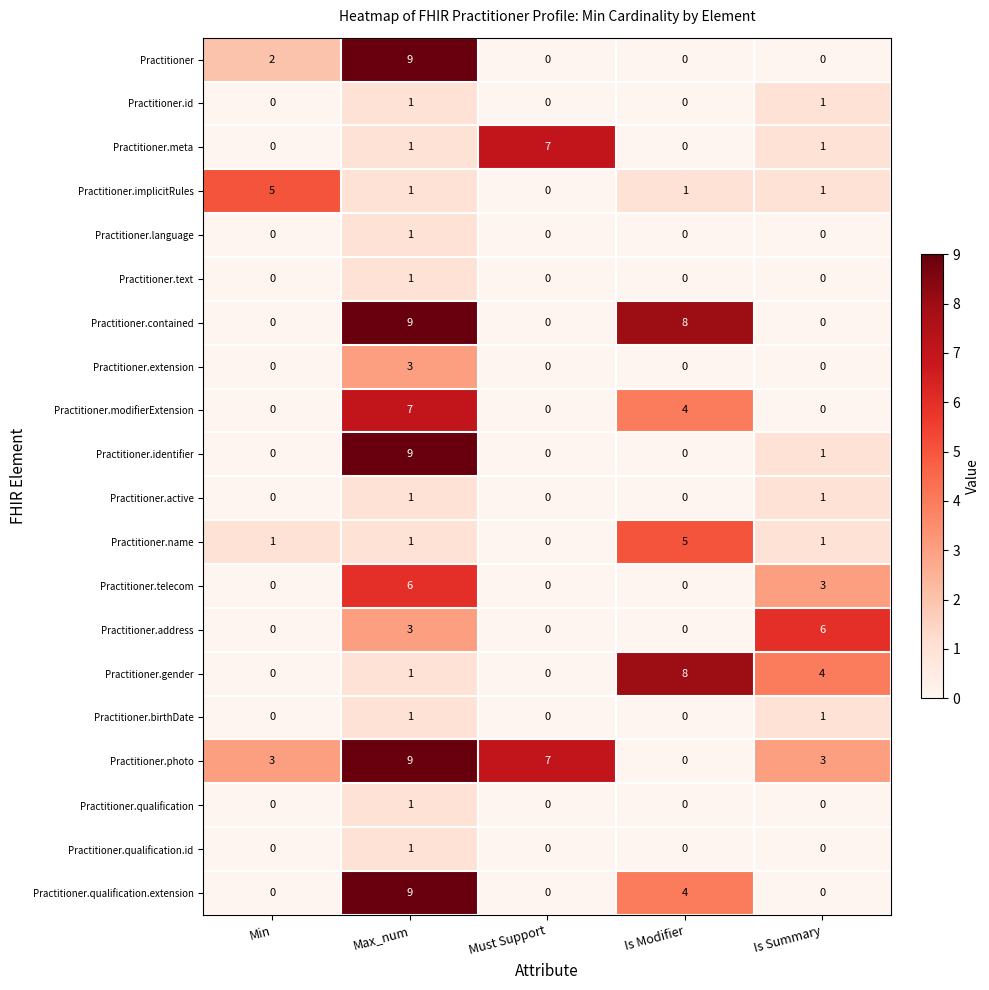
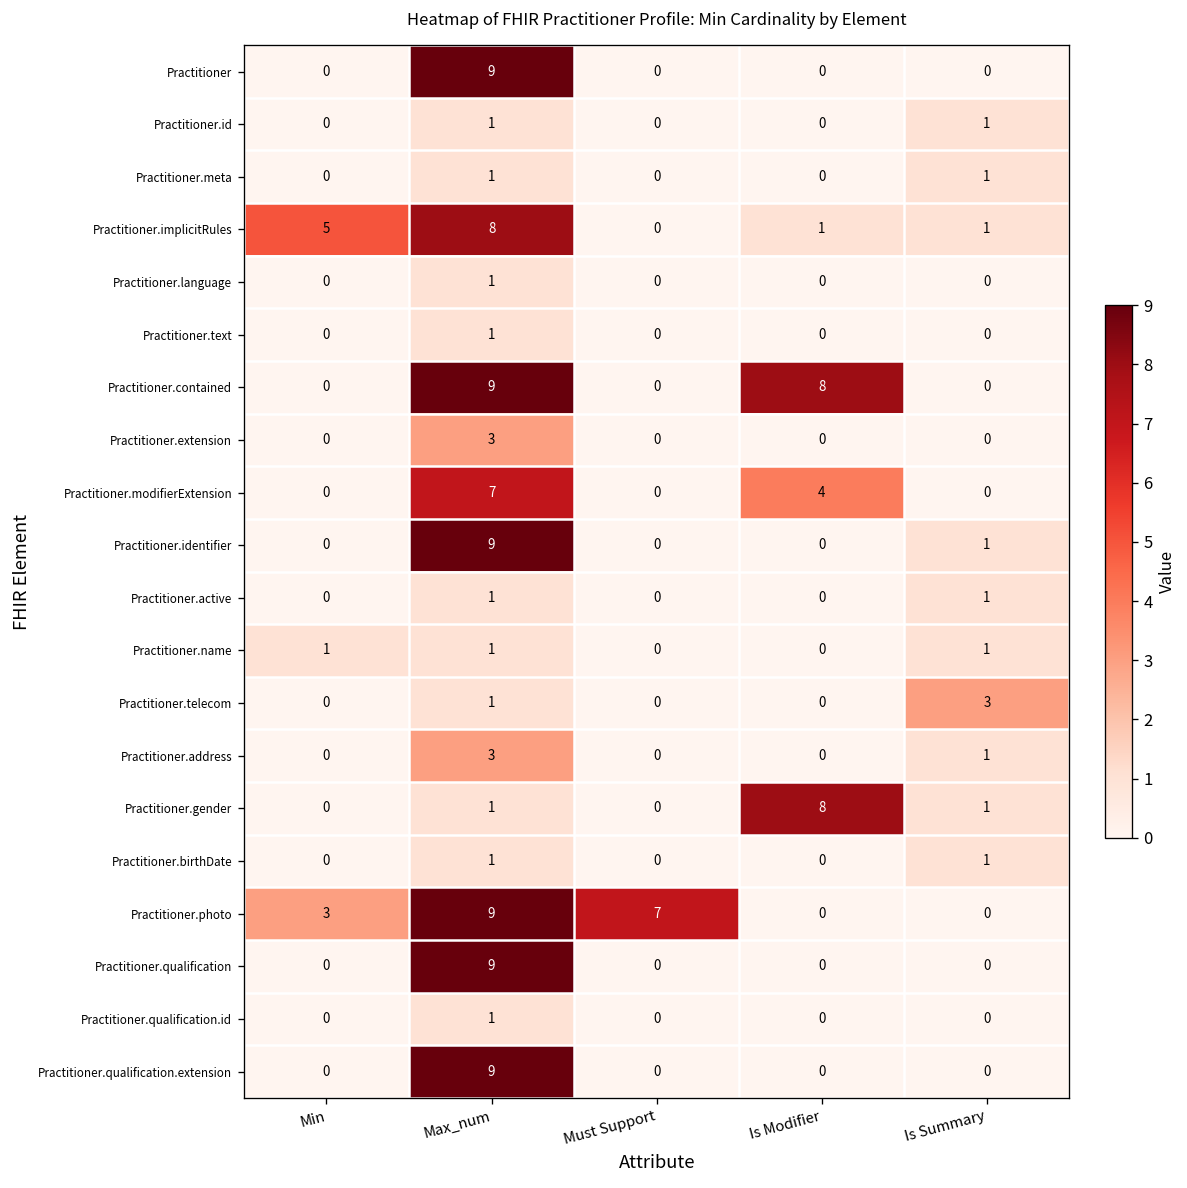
Practitioner, Min: 2 -> 0
Practitioner.meta, Must Support: 7 -> 0
Practitioner.implicitRules, Max_num: 1 -> 8
Practitioner.name, Is Modifier: 5 -> 0
Practitioner.telecom, Max_num: 6 -> 1
Practitioner.address, Is Summary: 6 -> 1
Practitioner.gender, Is Summary: 4 -> 1
Practitioner.photo, Is Summary: 3 -> 0
Practitioner.qualification, Max_num: 1 -> 9
Practitioner.qualification.extension, Is Modifier: 4 -> 0
